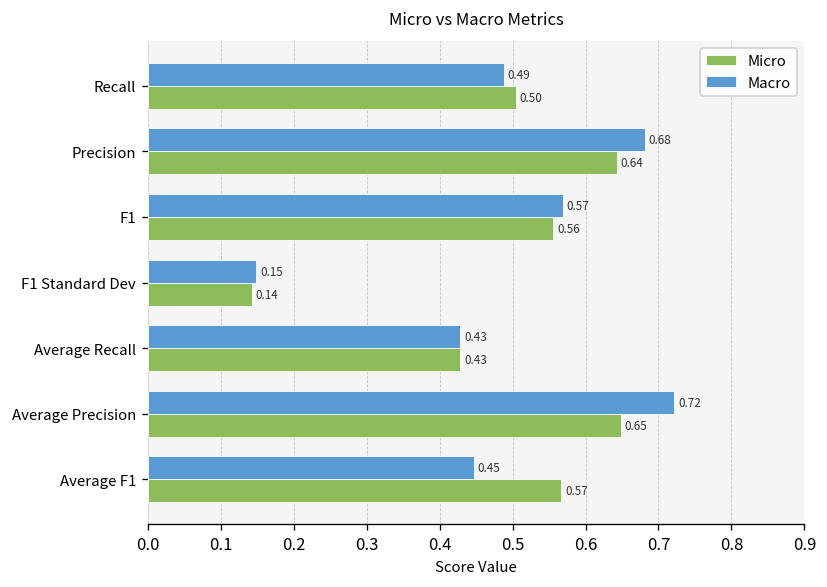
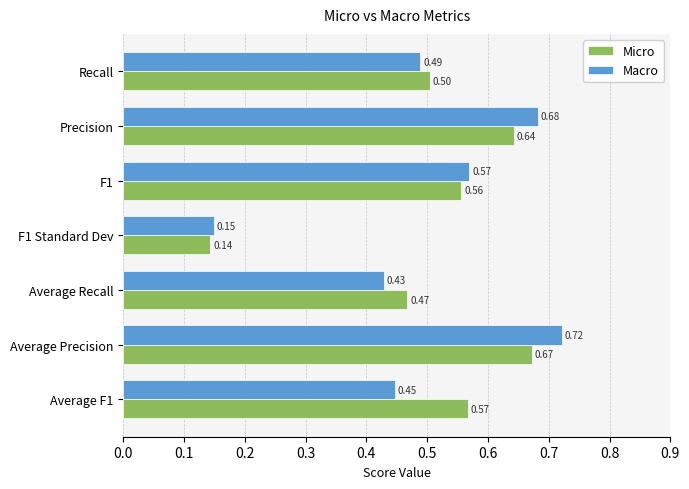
Micro, Average Recall: 0.43 -> 0.47
Micro, Average Precision: 0.65 -> 0.67
